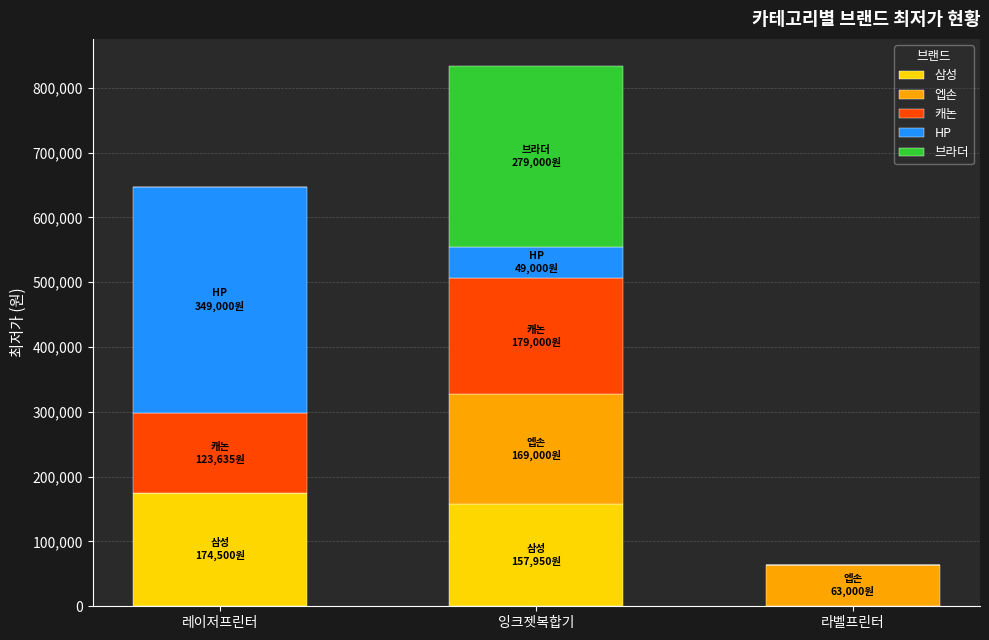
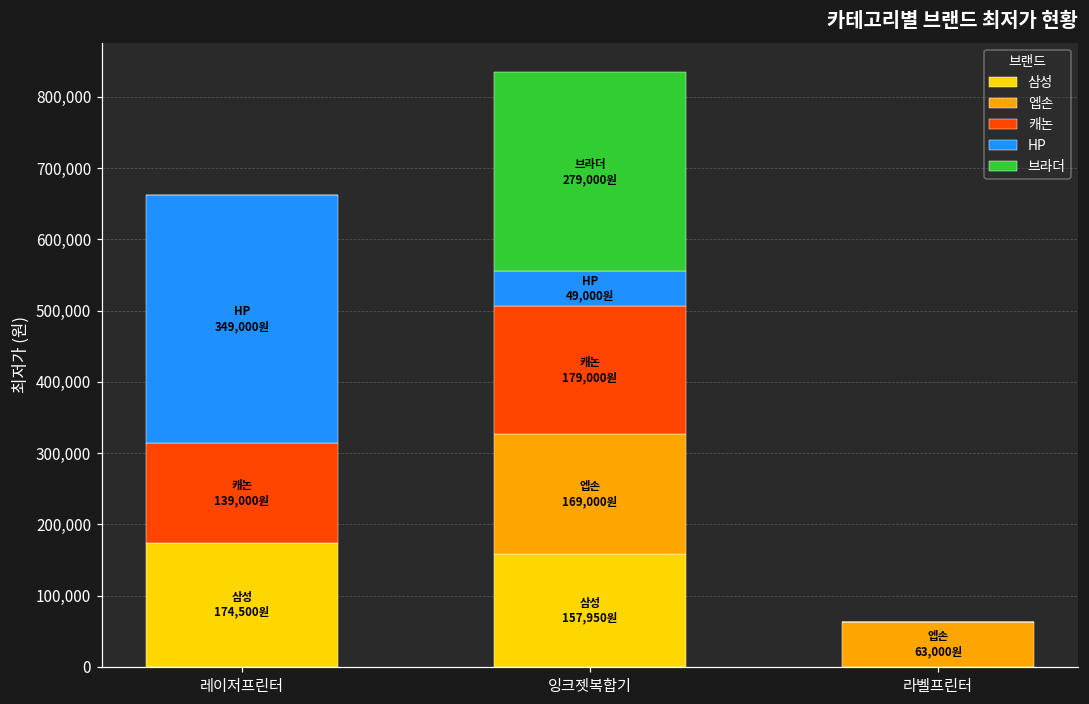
캐논, 레이저프린터: 123,635원 -> 139,000원
